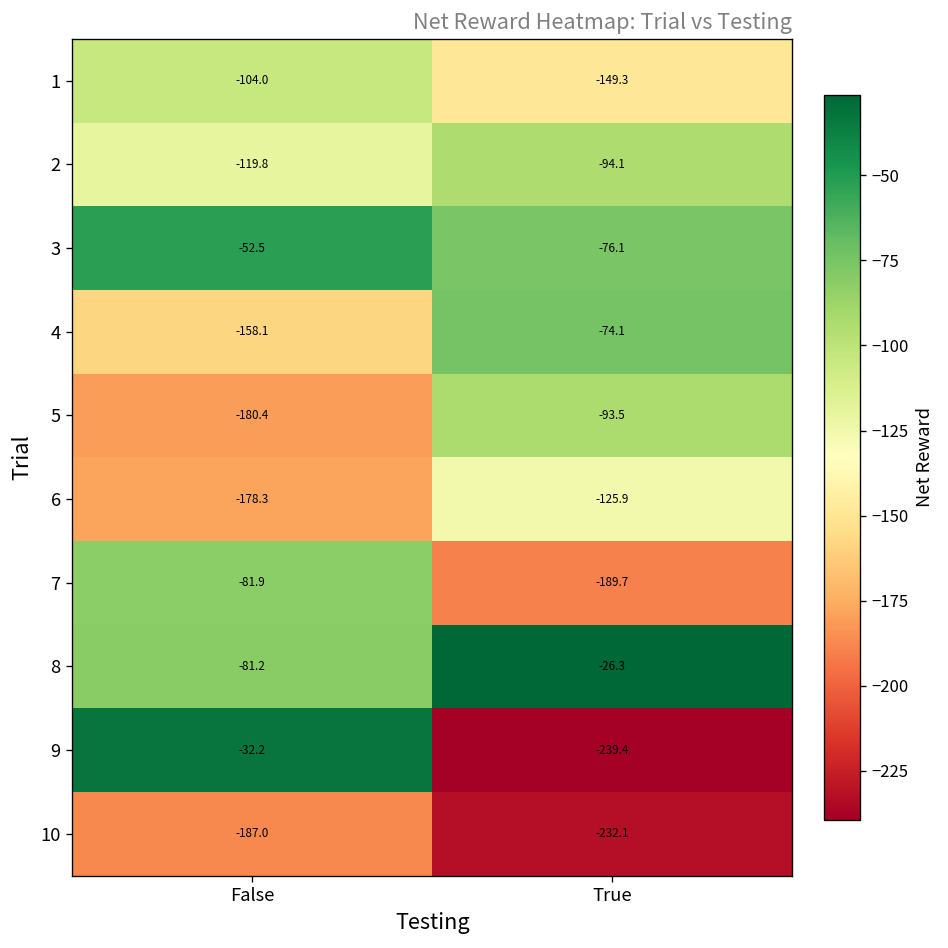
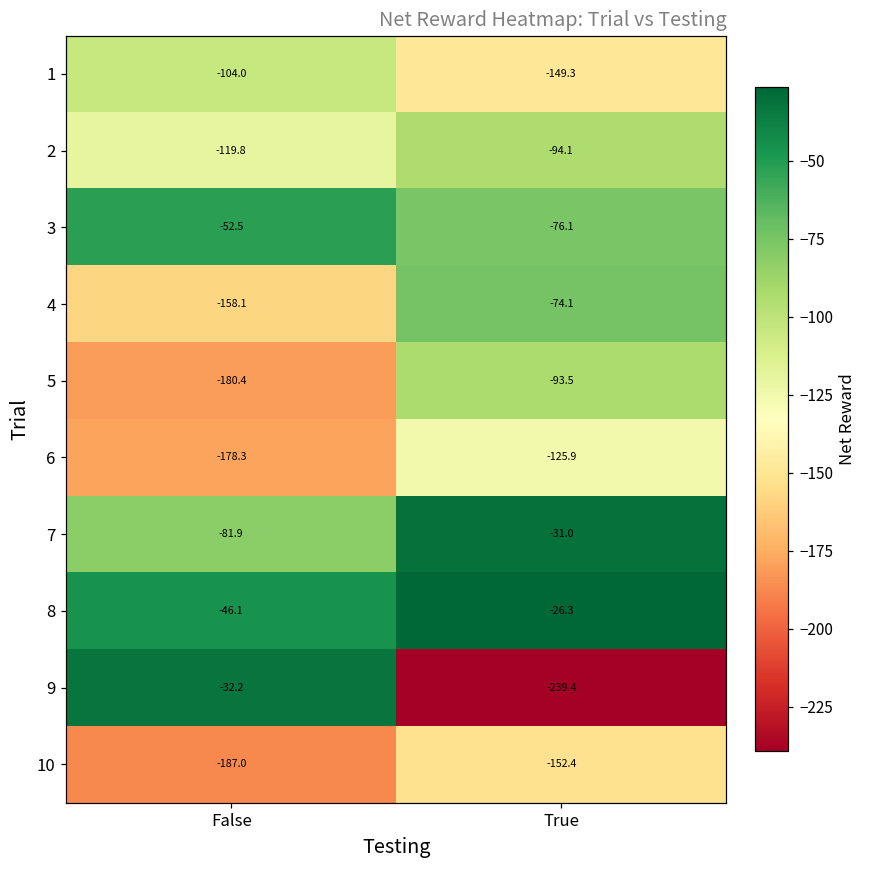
7, True: -189.7 -> -31.0
8, False: -81.2 -> -46.1
10, True: -232.1 -> -152.4
